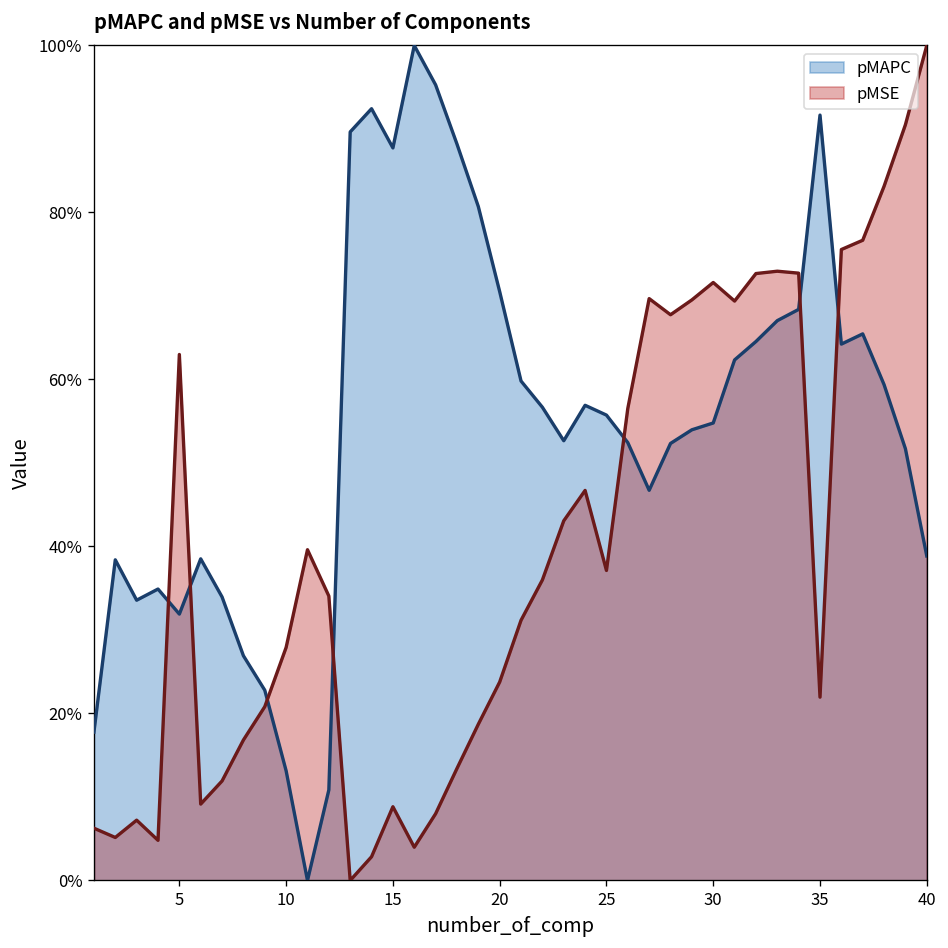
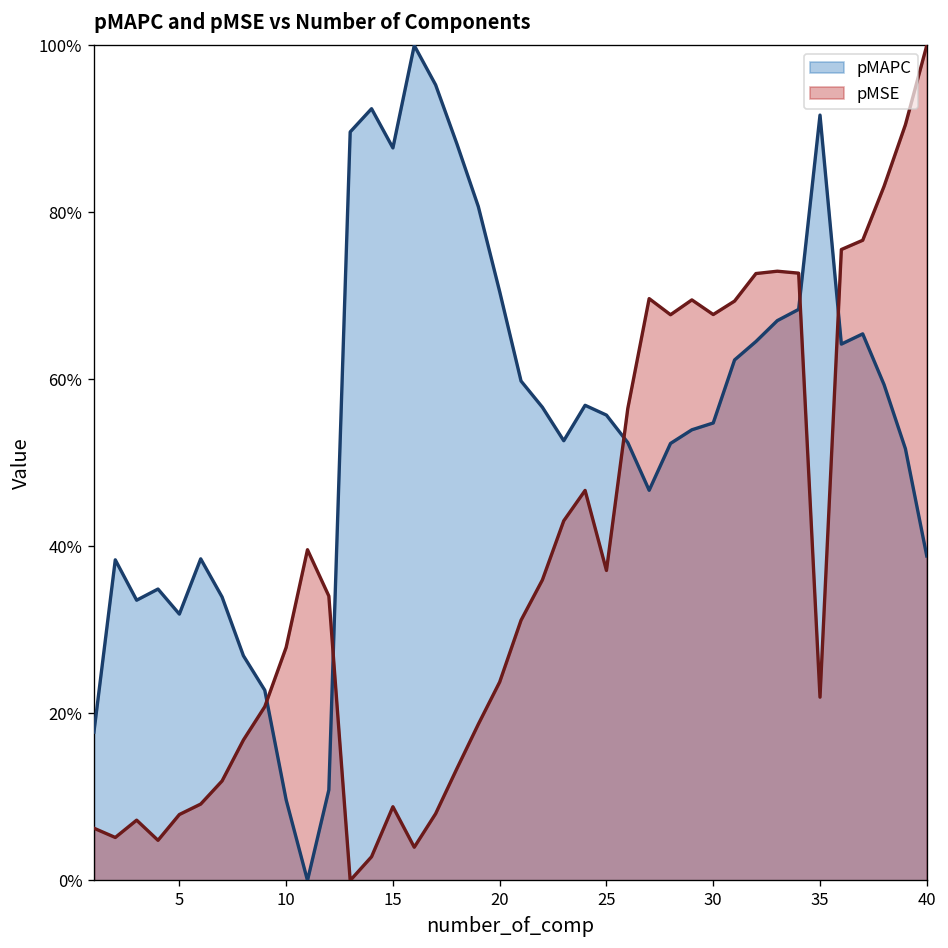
pMSE, 5: 63% -> 8%
pMAPC, 10: 13% -> 10%
pMSE, 30: 72% -> 68%
